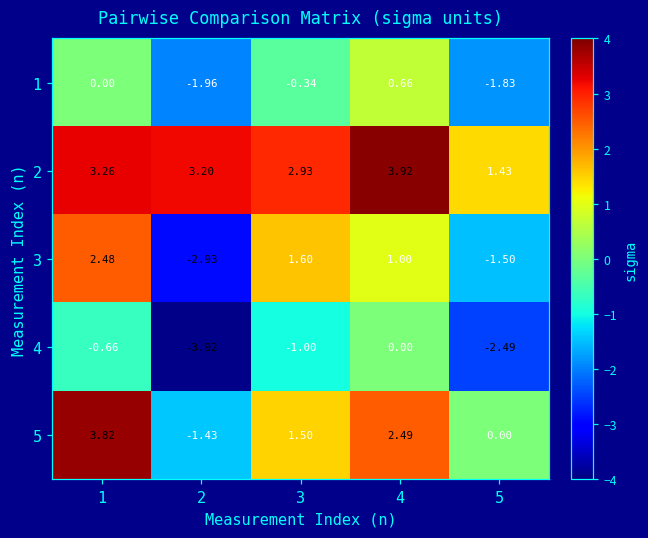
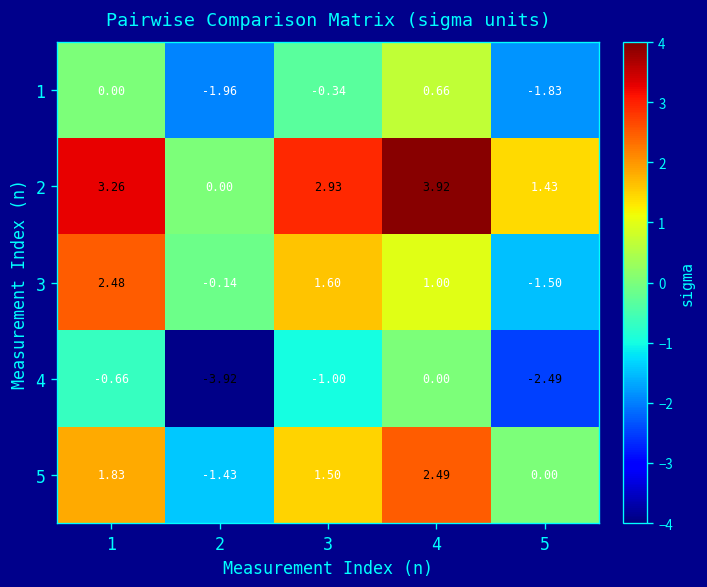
2, 2: 3.20 -> 0.00
3, 2: -2.93 -> -0.14
5, 1: 3.82 -> 1.83
